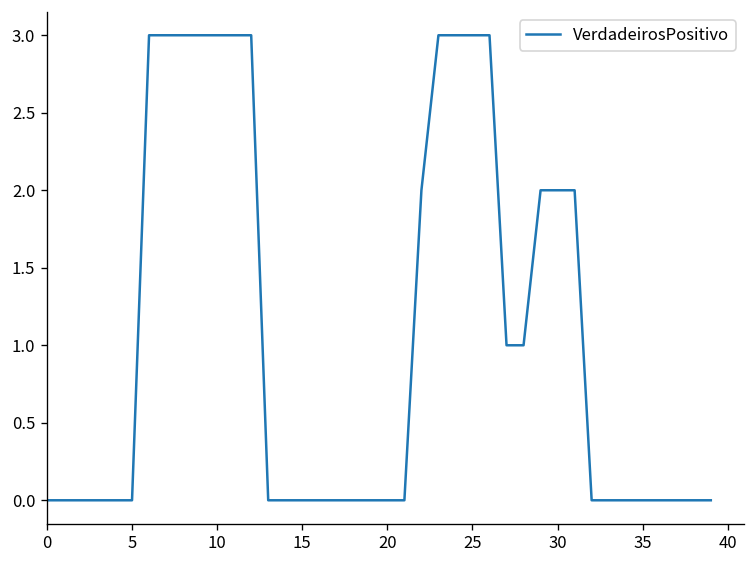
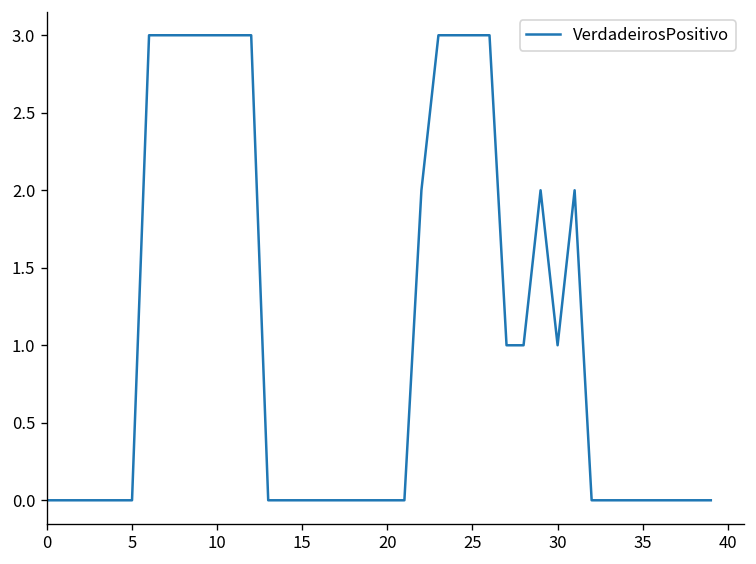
30: 2 -> 1
